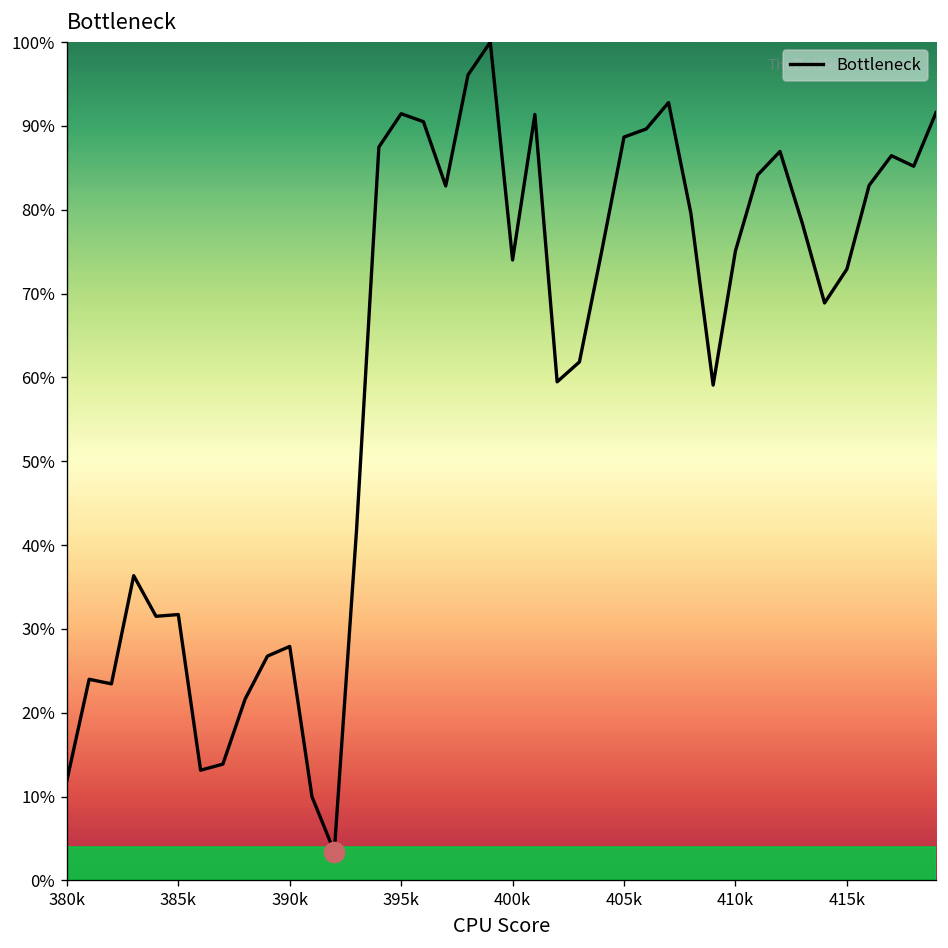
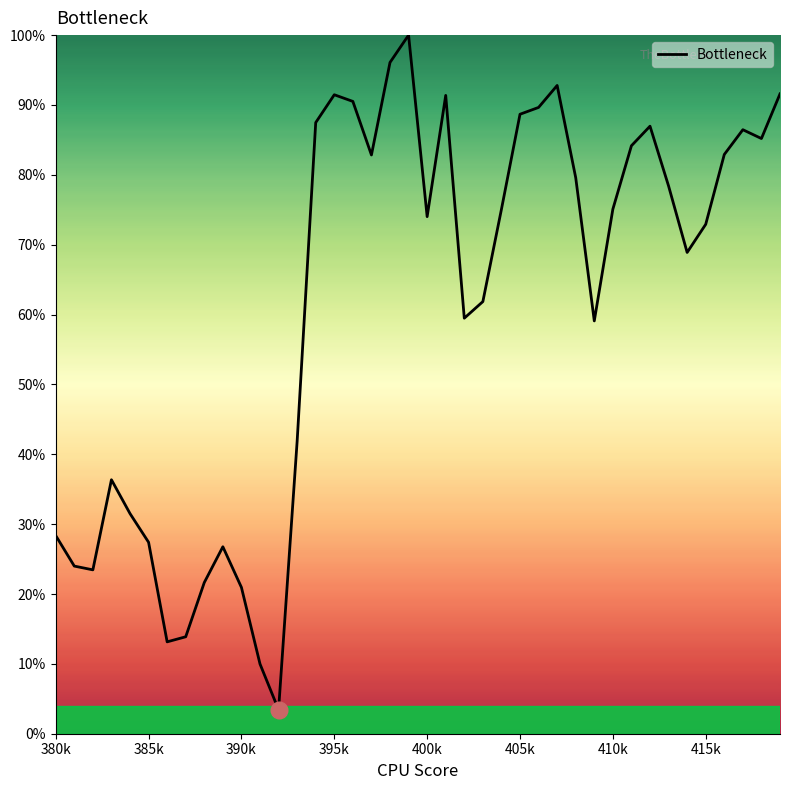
Bottleneck, 380k: 12% -> 28%
Bottleneck, 385k: 32% -> 27%
Bottleneck, 390k: 28% -> 21%
